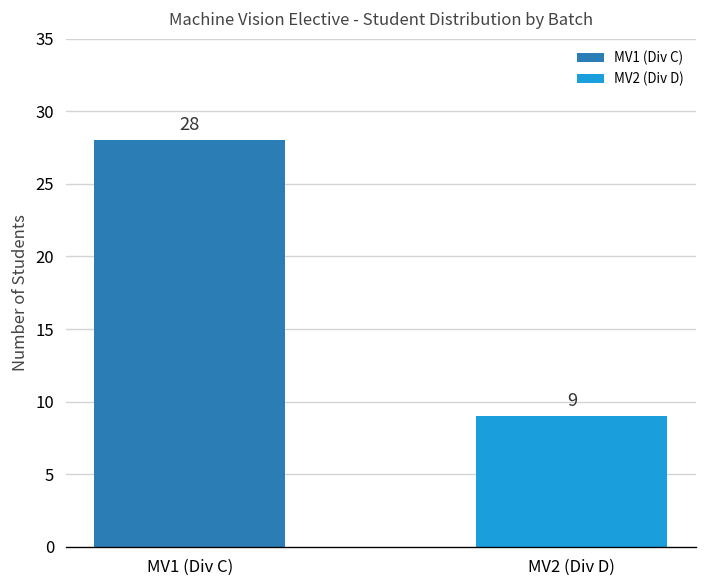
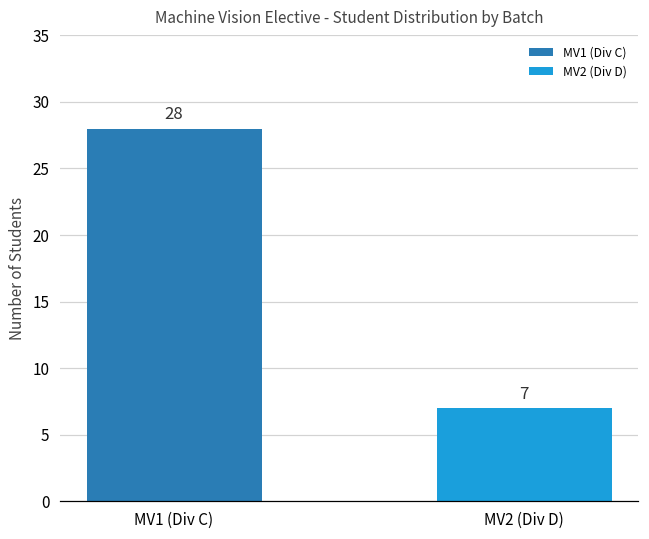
MV2 (Div D): 9 -> 7
